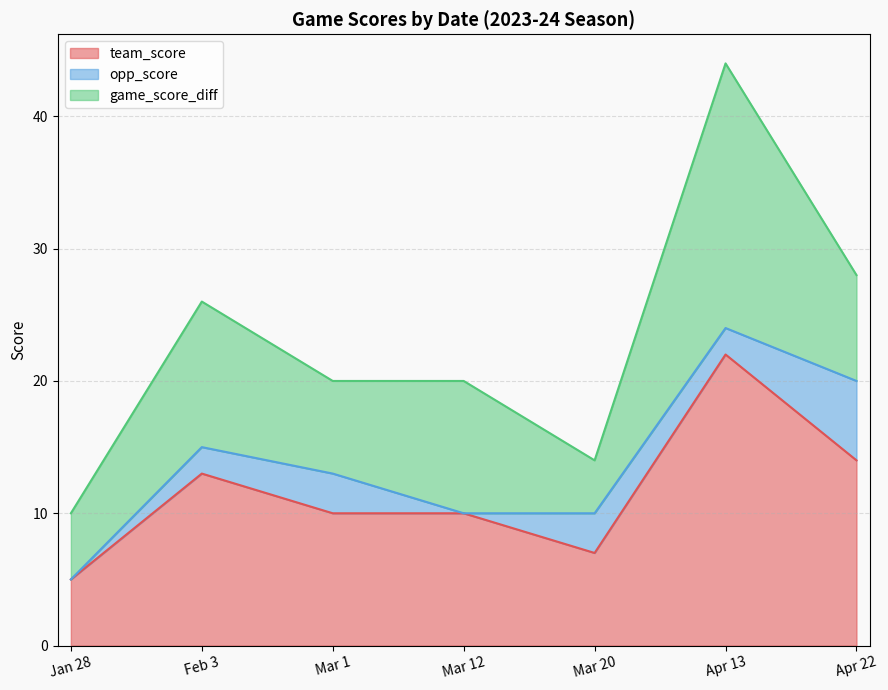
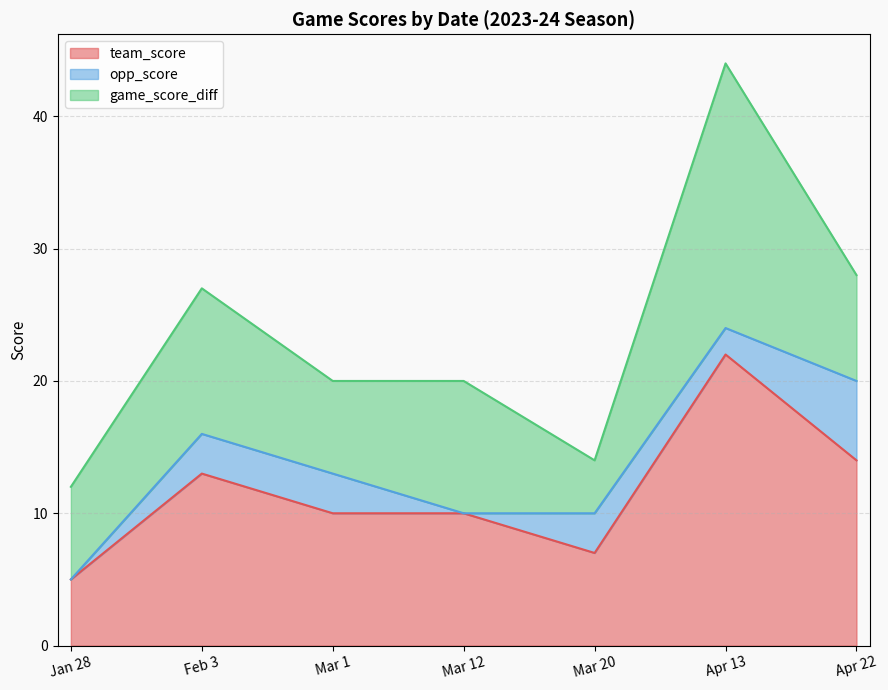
game_score_diff, Jan 28: 5 -> 7
opp_score, Feb 3: 2 -> 3
